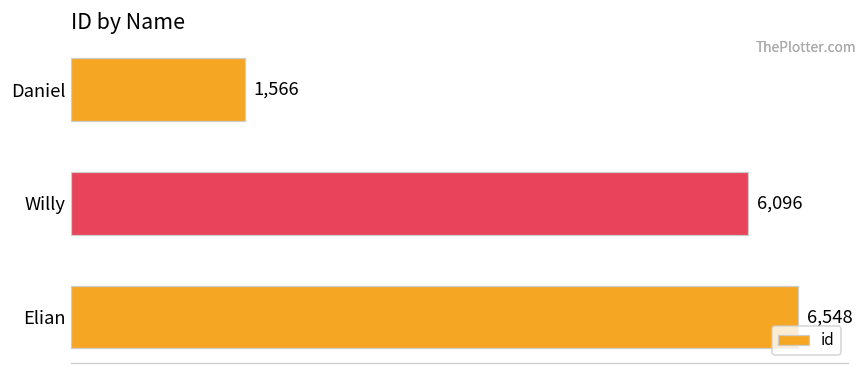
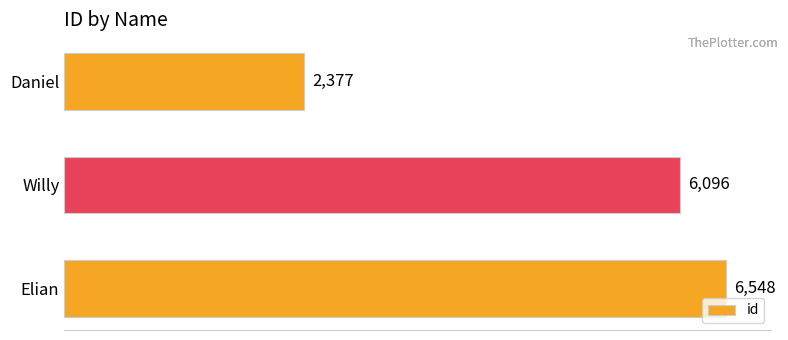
Daniel: 1,566 -> 2,377
